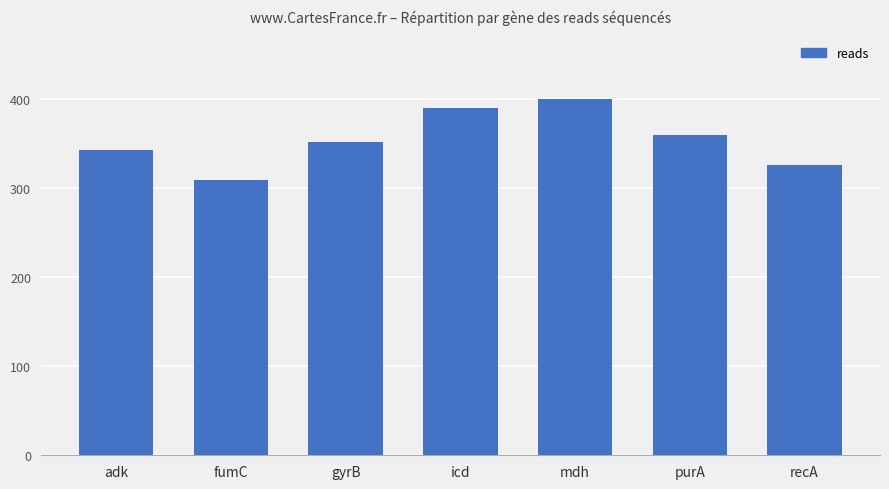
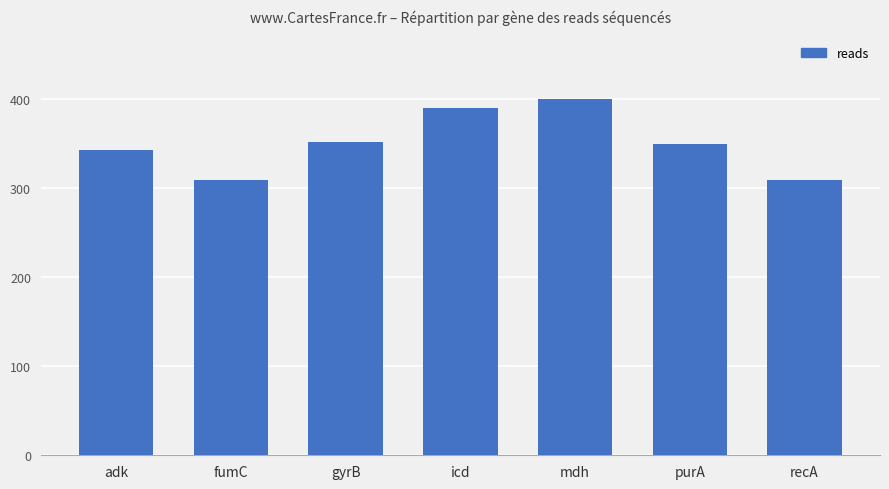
purA: 360 -> 350
recA: 330 -> 310
